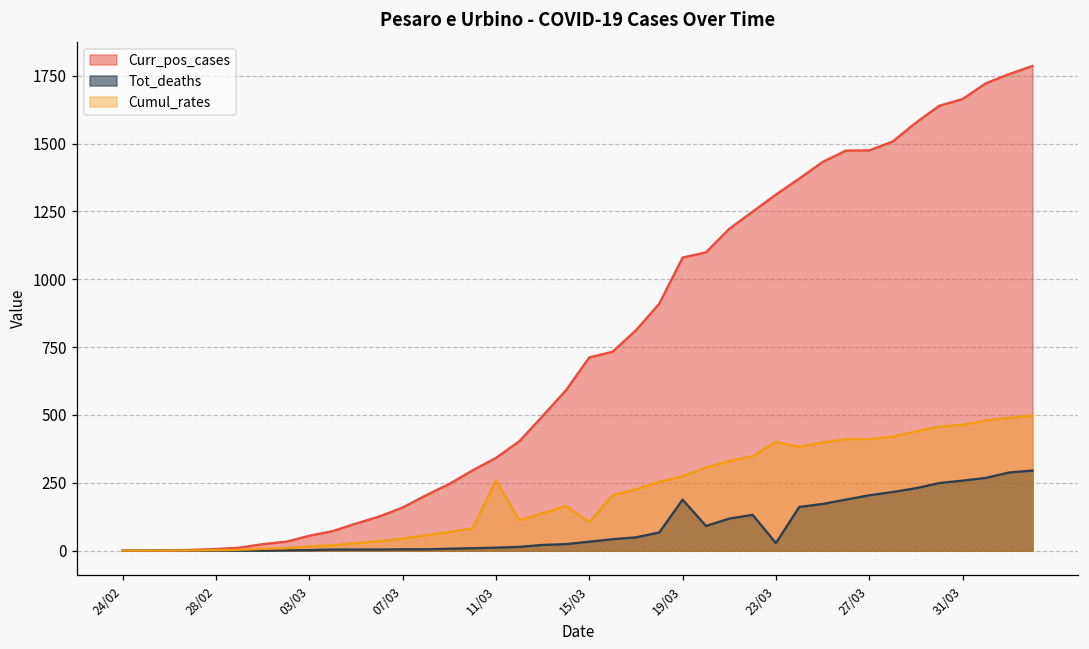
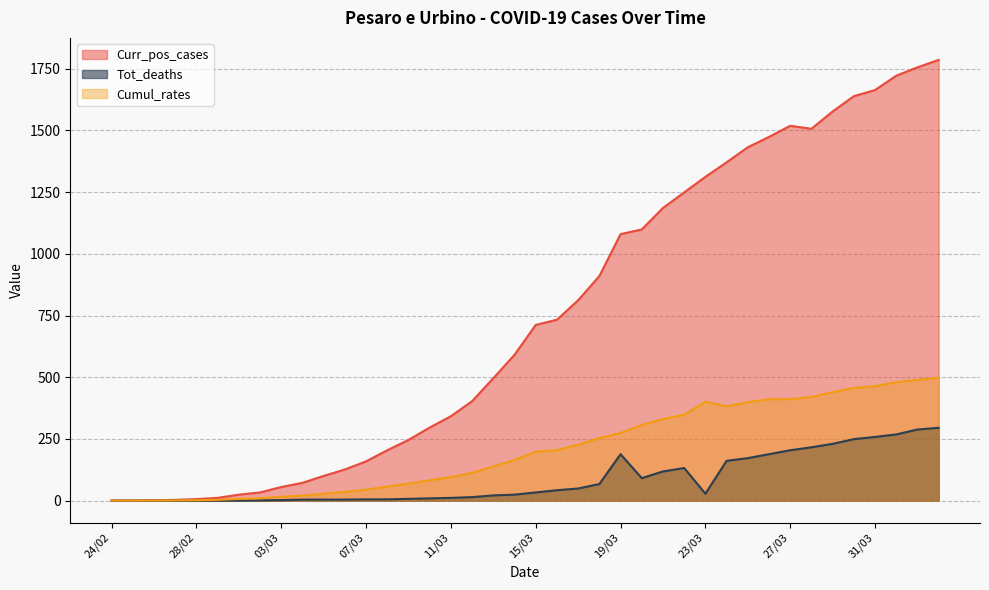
Cumul_rates, 11/03: 260 -> 100
Cumul_rates, 15/03: 110 -> 200
Curr_pos_cases, 27/03: 1480 -> 1520
